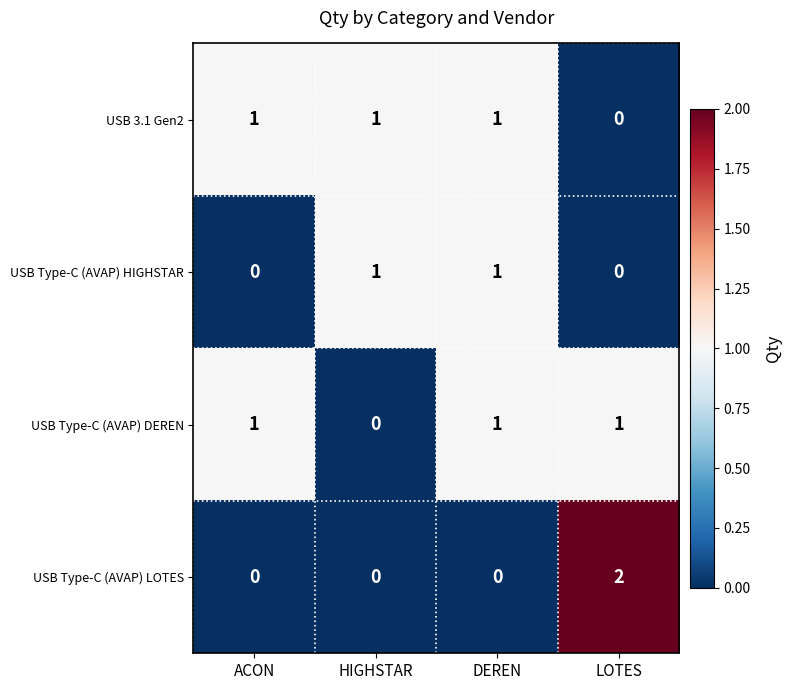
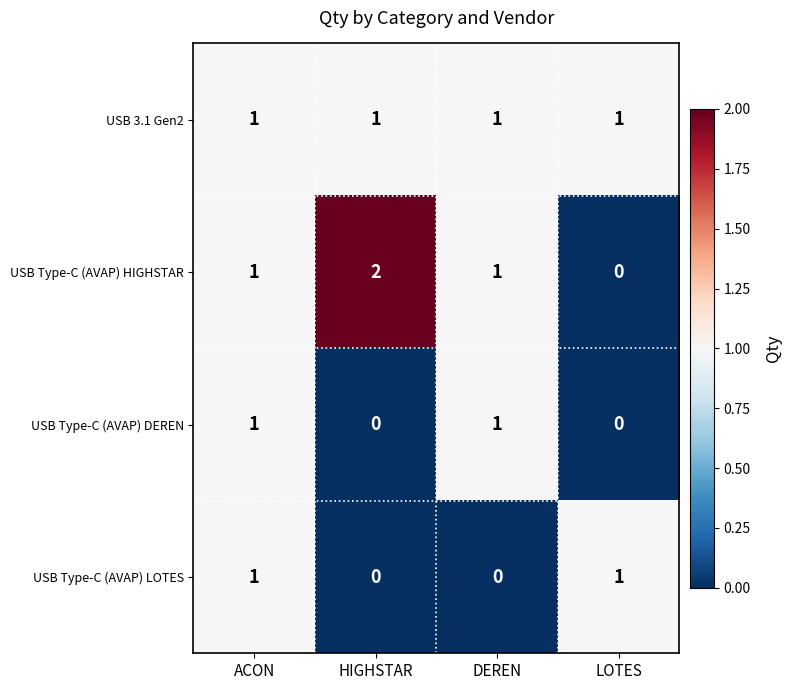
USB 3.1 Gen2, LOTES: 0 -> 1
USB Type-C (AVAP) HIGHSTAR, ACON: 0 -> 1
USB Type-C (AVAP) HIGHSTAR, HIGHSTAR: 1 -> 2
USB Type-C (AVAP) DEREN, LOTES: 1 -> 0
USB Type-C (AVAP) LOTES, ACON: 0 -> 1
USB Type-C (AVAP) LOTES, LOTES: 2 -> 1
